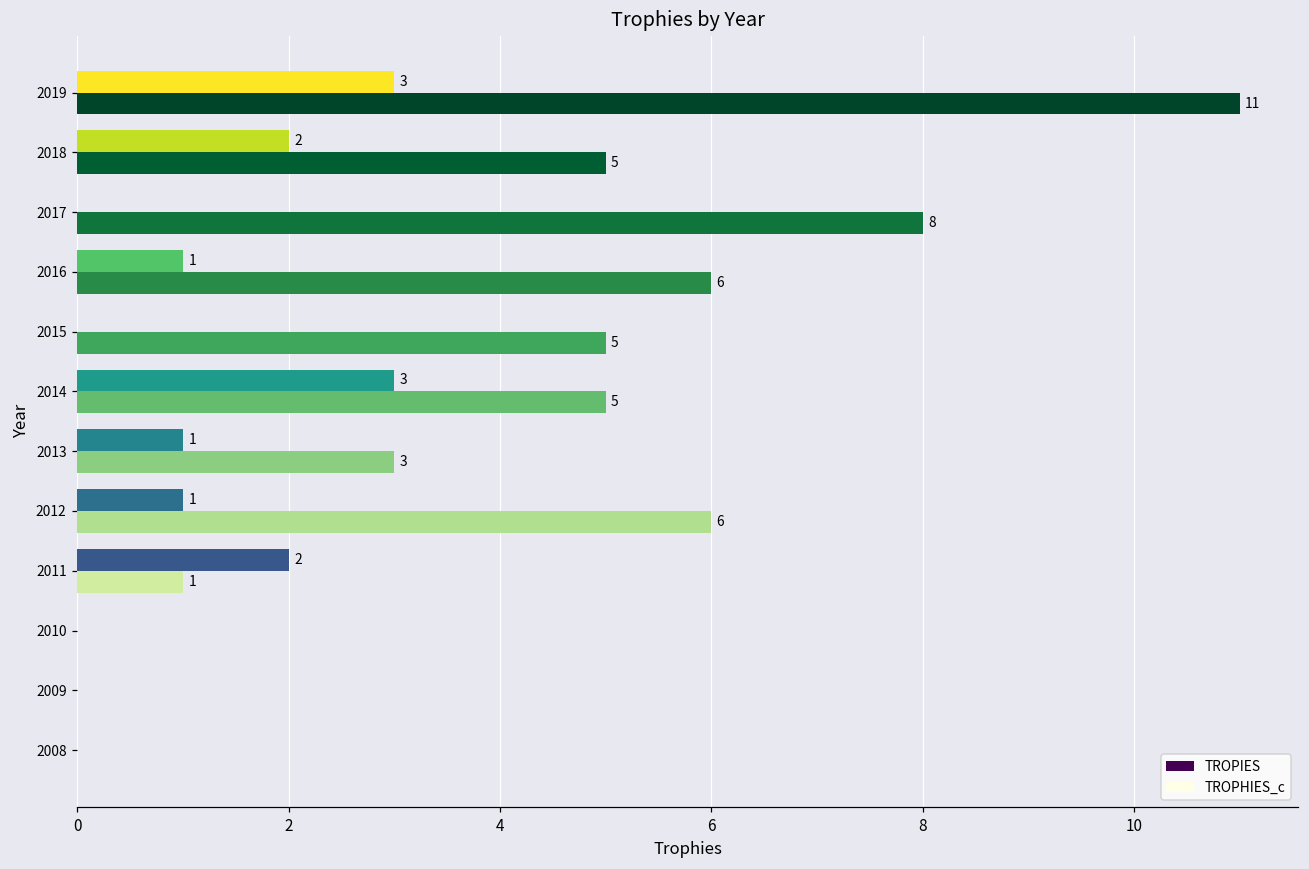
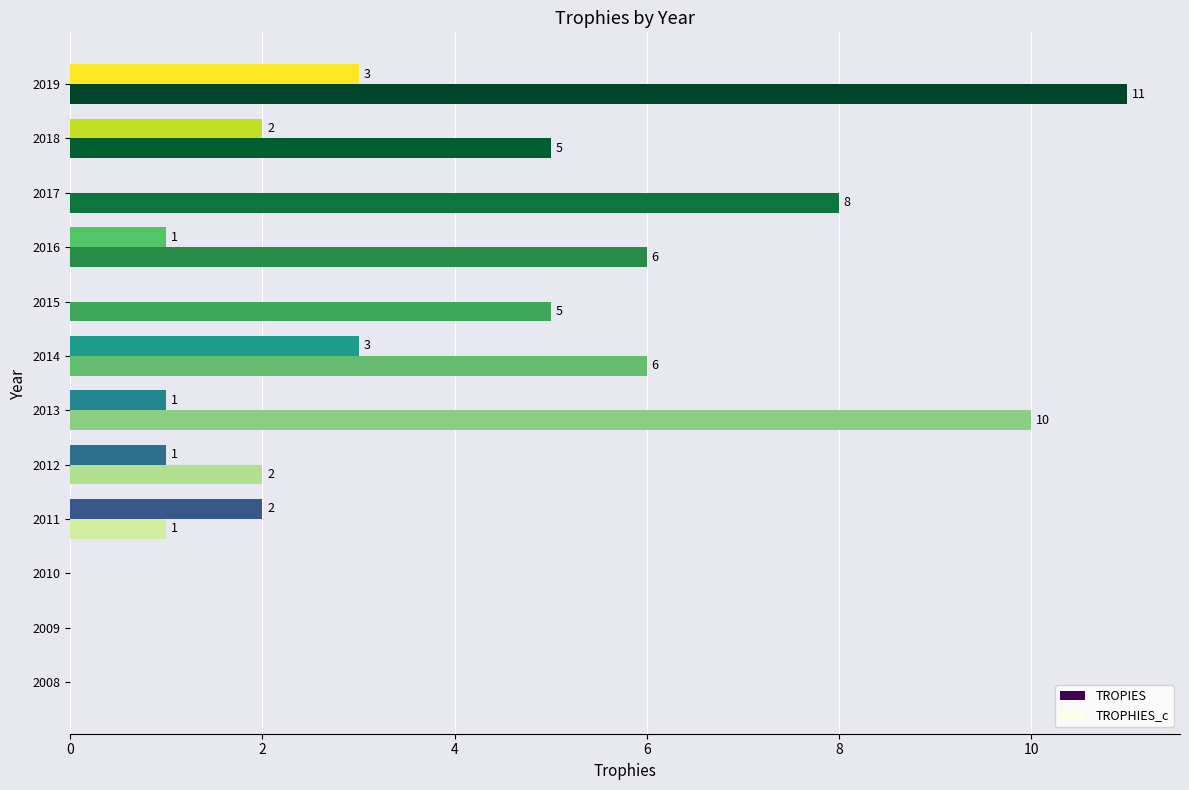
TROPHIES_c, 2014: 5 -> 6
TROPHIES_c, 2013: 3 -> 10
TROPHIES_c, 2012: 6 -> 2
